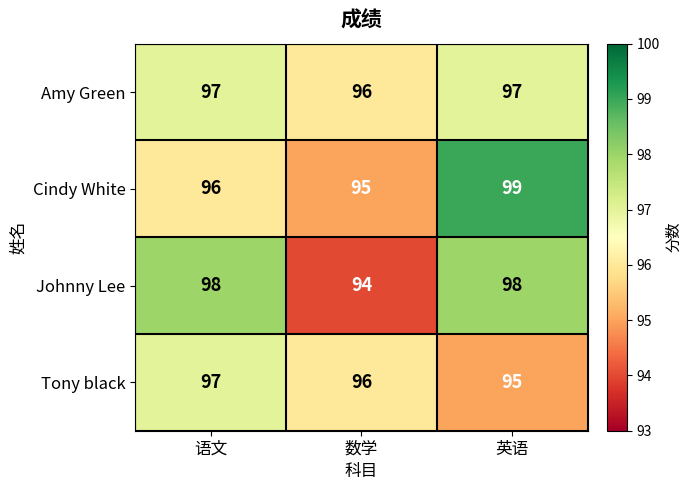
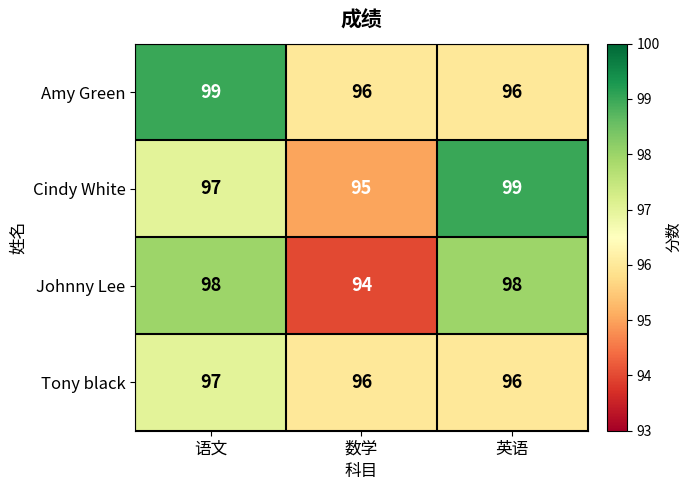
Amy Green, 语文: 97 -> 99
Amy Green, 英语: 97 -> 96
Cindy White, 语文: 96 -> 97
Tony black, 英语: 95 -> 96
